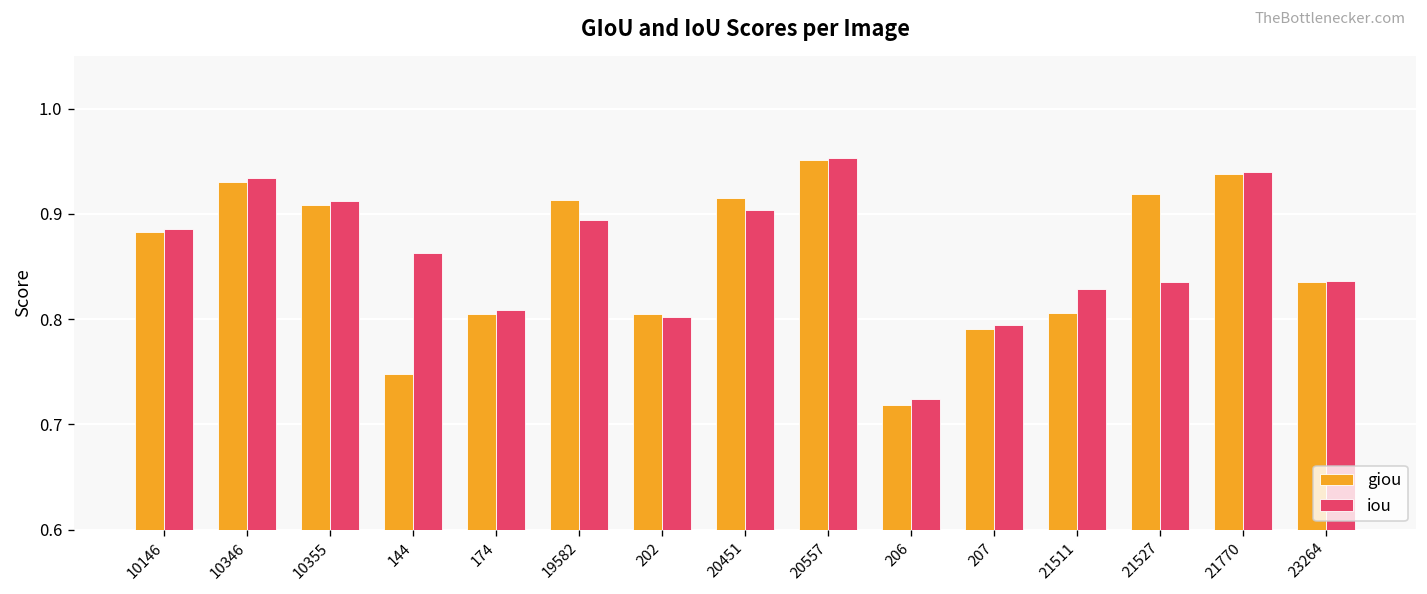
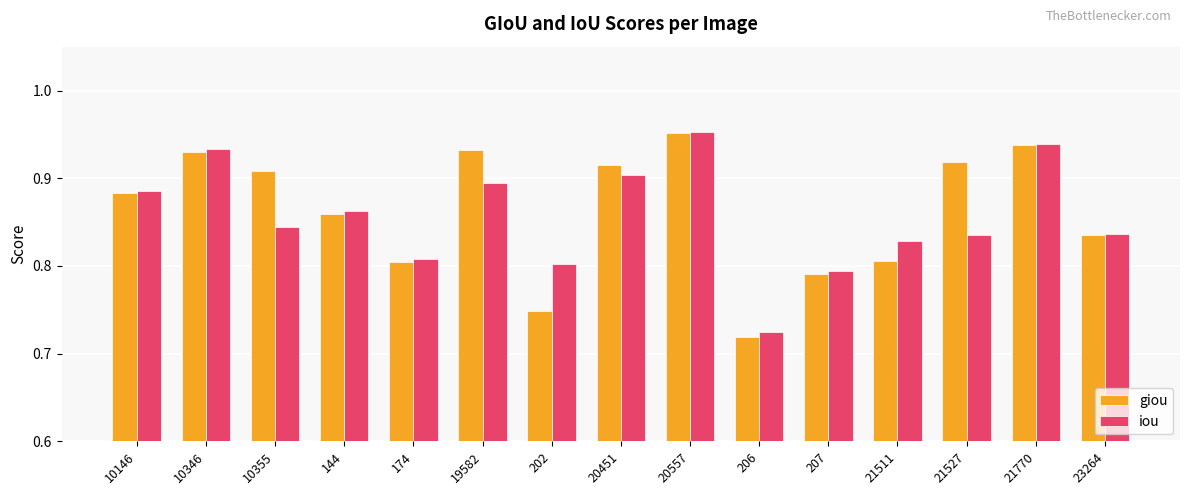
iou, 10355: 0.91 -> 0.84
giou, 144: 0.75 -> 0.86
giou, 19582: 0.91 -> 0.93
giou, 202: 0.80 -> 0.75
